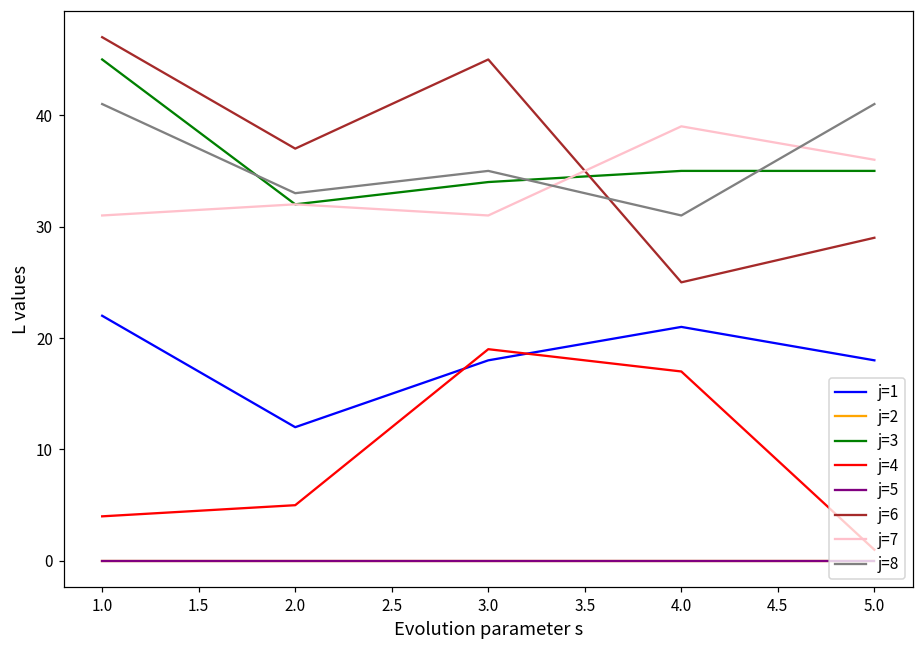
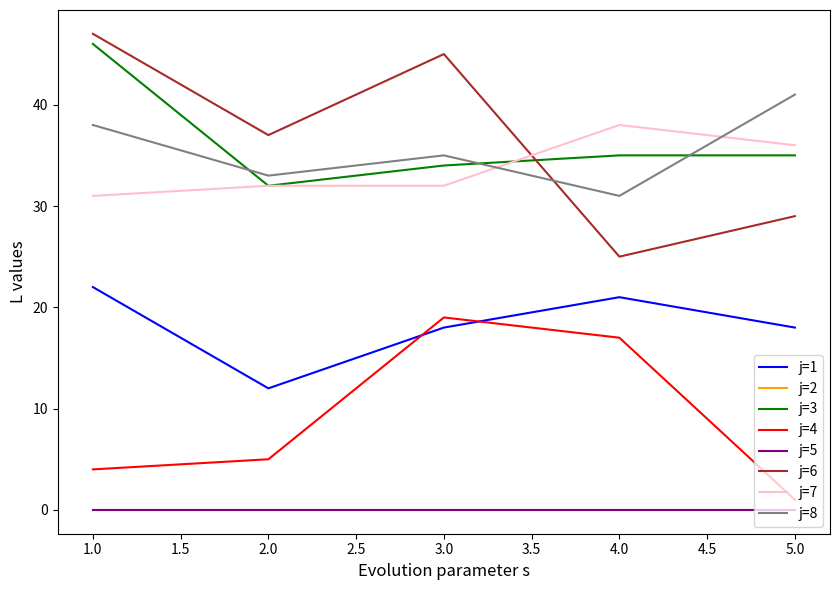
j=3, 1.0: 45 -> 46
j=8, 1.0: 41 -> 38
j=7, 3.0: 31 -> 32
j=7, 4.0: 39 -> 38
